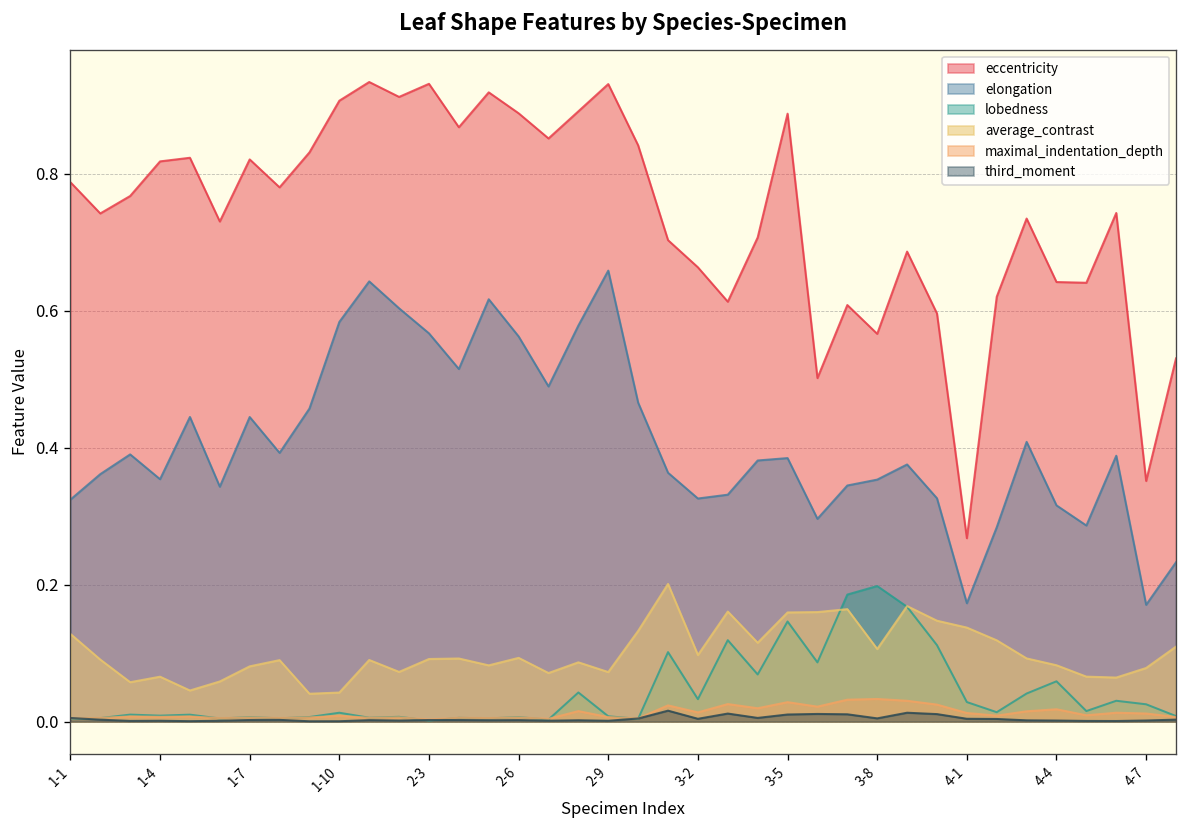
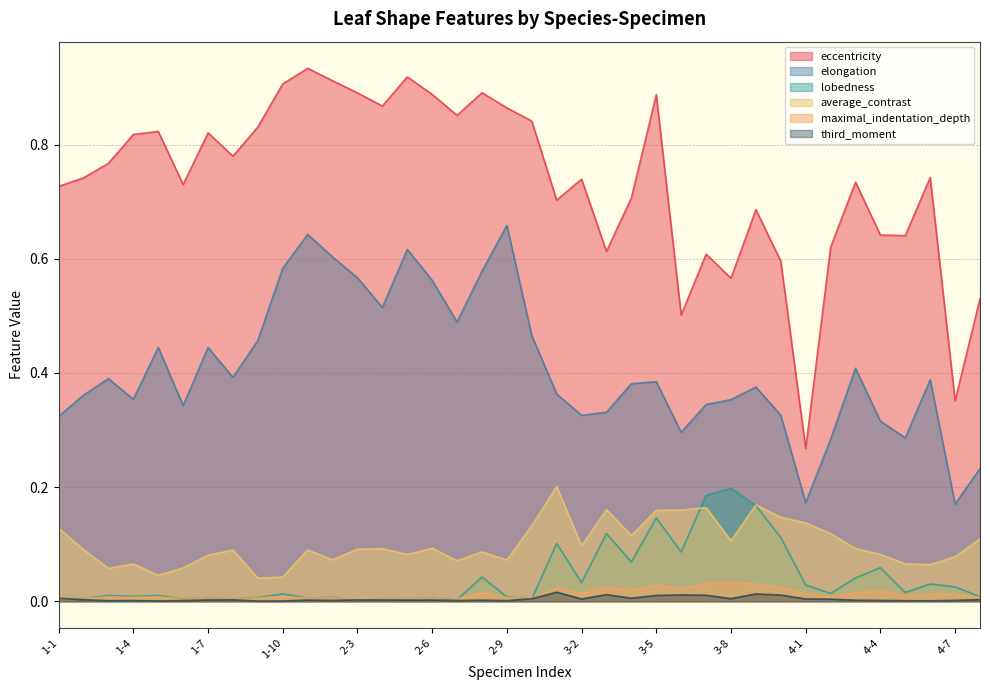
eccentricity, 1-1: 0.79 -> 0.73
eccentricity, 2-3: 0.93 -> 0.89
eccentricity, 2-9: 0.93 -> 0.86
eccentricity, 3-2: 0.66 -> 0.74
